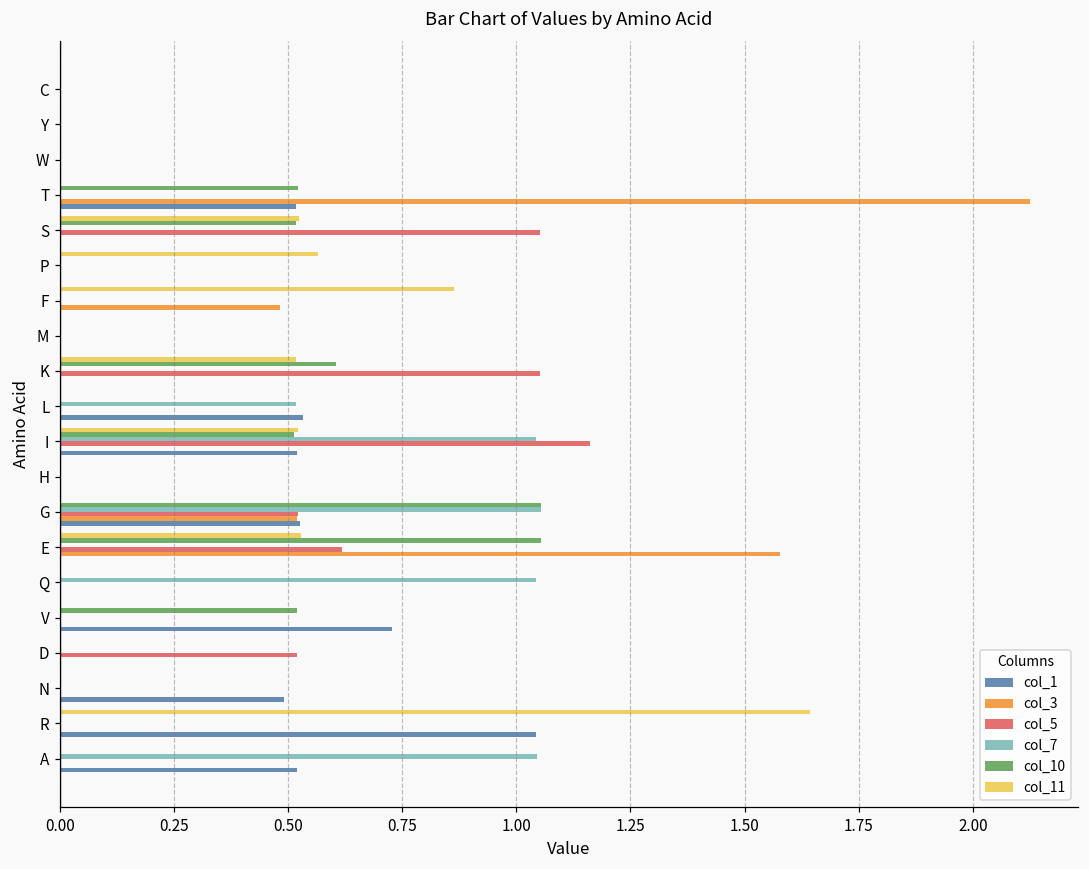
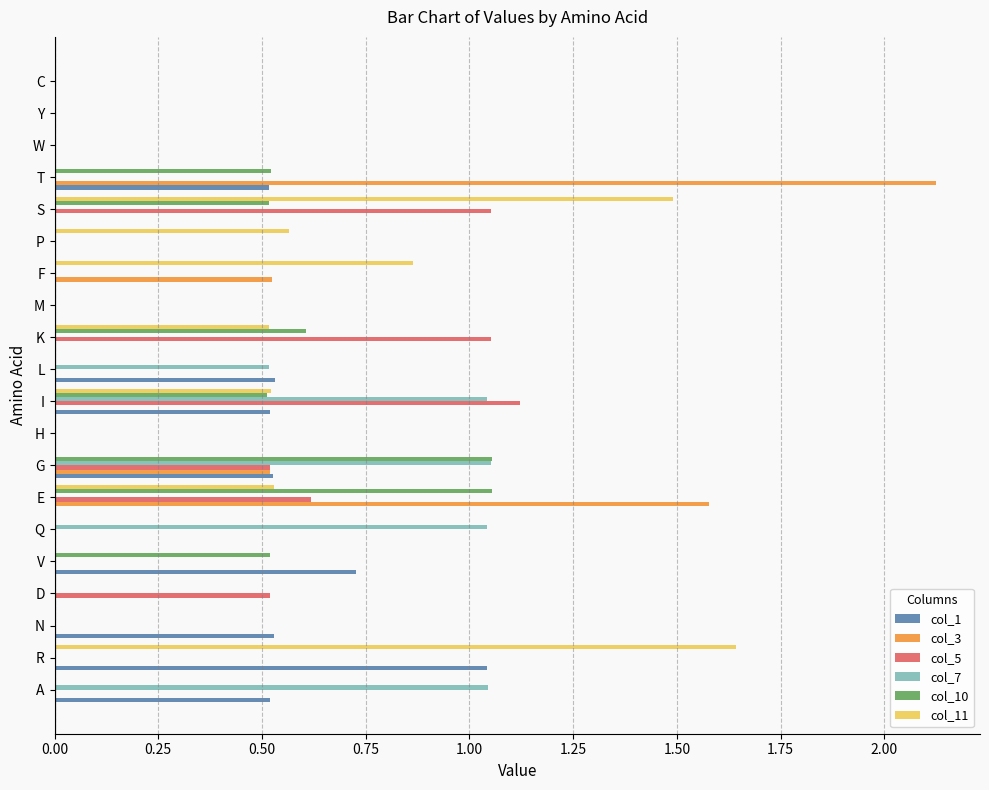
col_11, S: 0.52 -> 1.49
col_3, F: 0.48 -> 0.52
col_5, I: 1.16 -> 1.12
col_1, N: 0.49 -> 0.53
